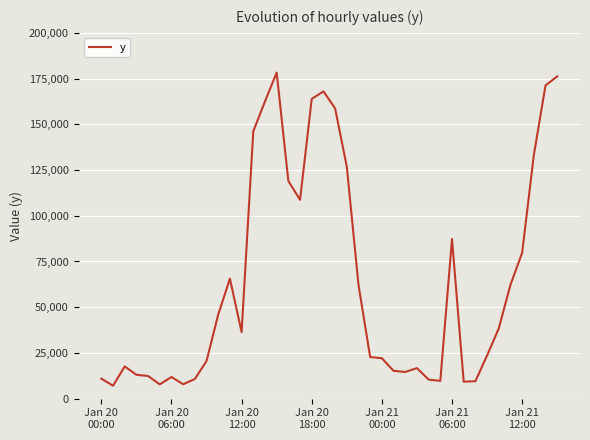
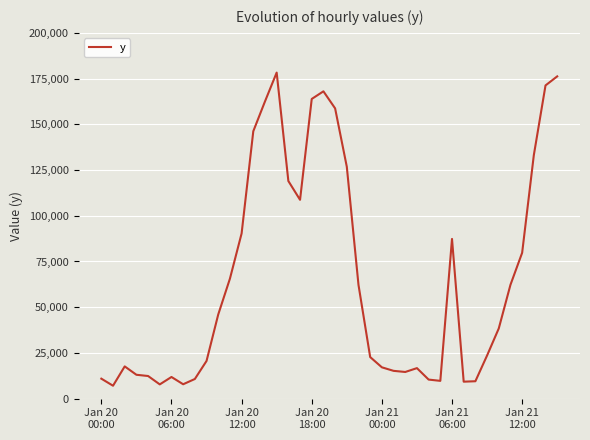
Jan 20 12:00: 36,000 -> 90,000
Jan 21 00:00: 22,000 -> 17,000
